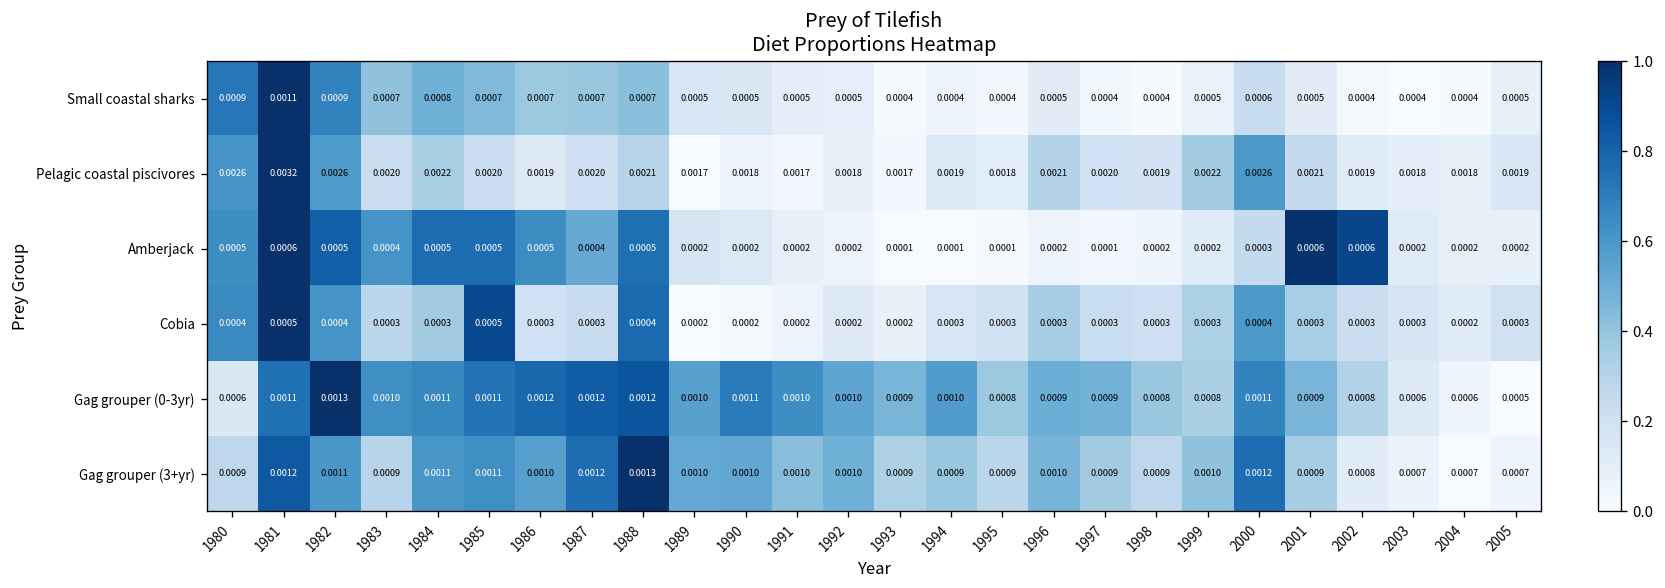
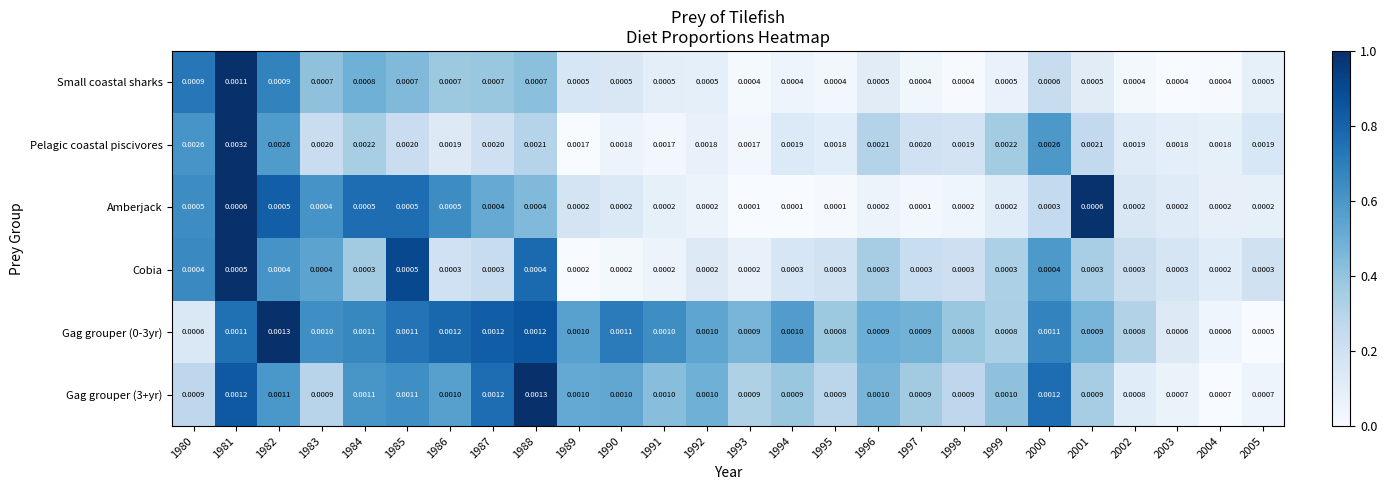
Amberjack, 1988: 0.0005 -> 0.0004
Amberjack, 2002: 0.0006 -> 0.0002
Cobia, 1983: 0.0003 -> 0.0004
